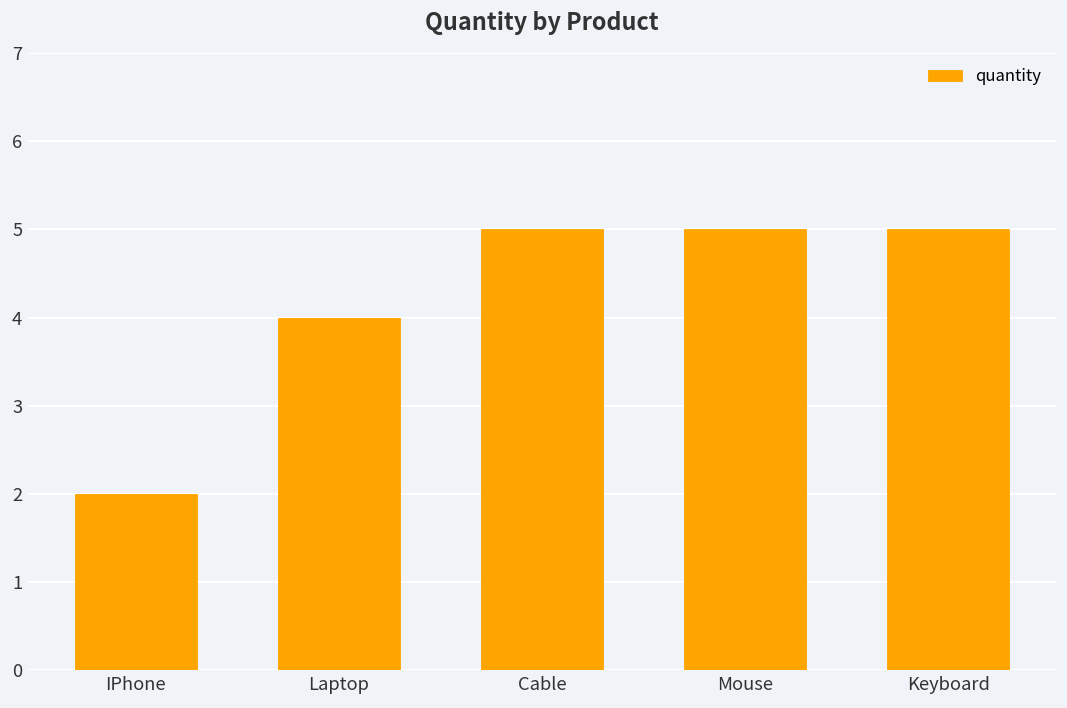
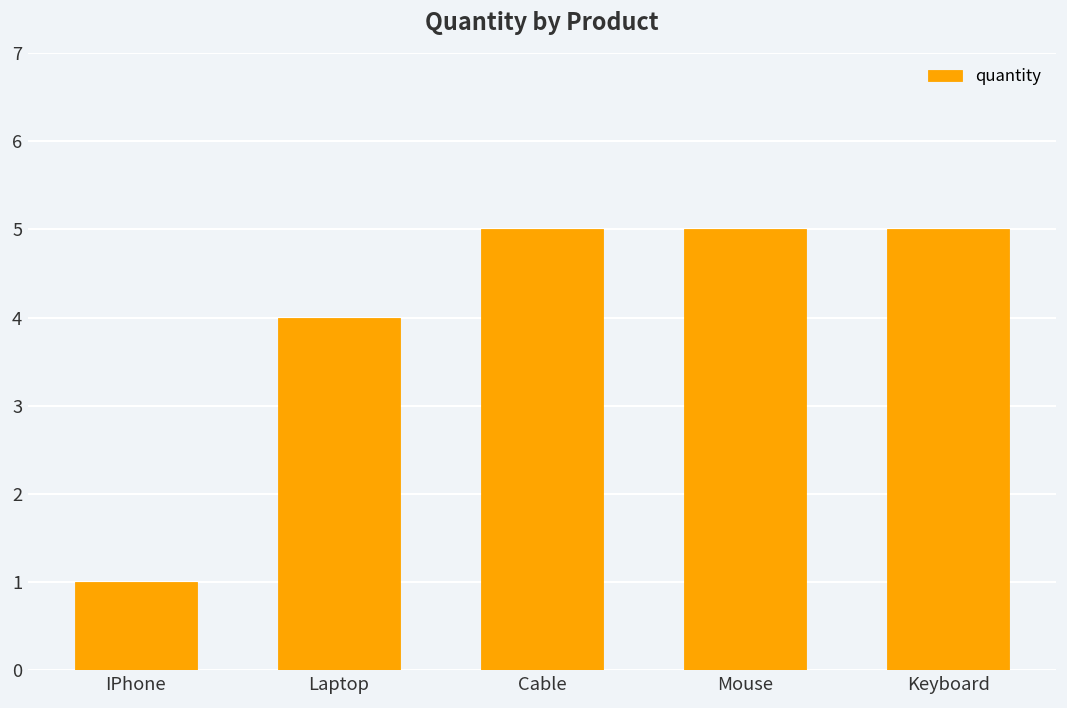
IPhone: 2 -> 1
